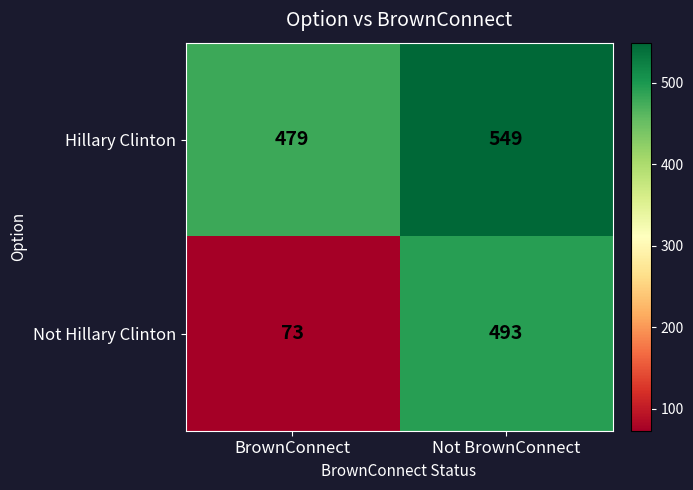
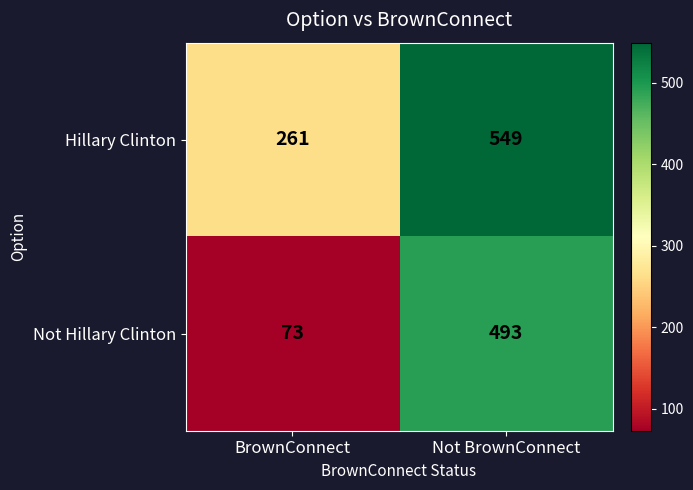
Hillary Clinton, BrownConnect: 479 -> 261
